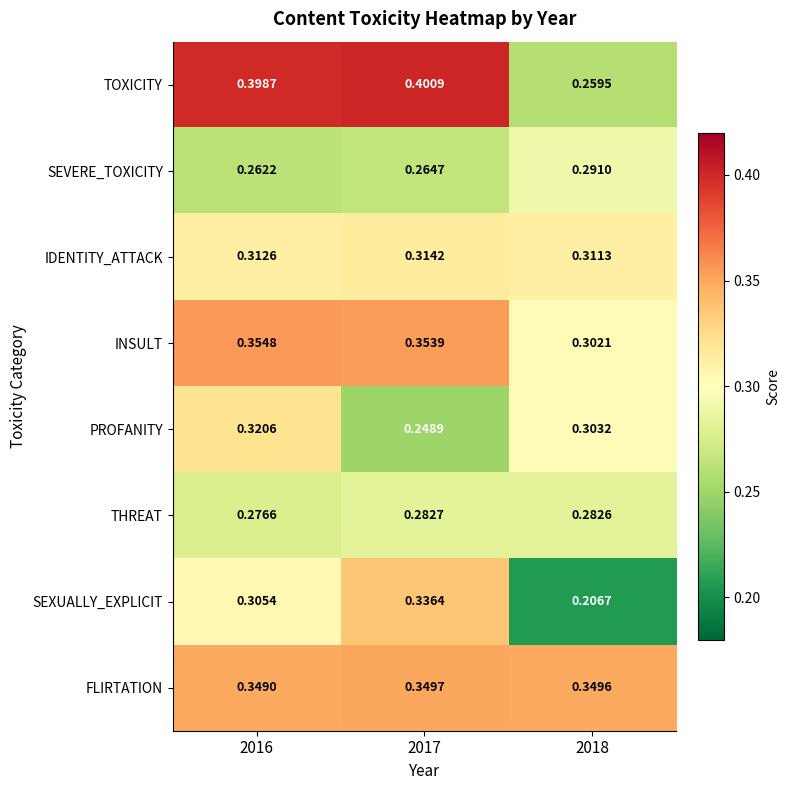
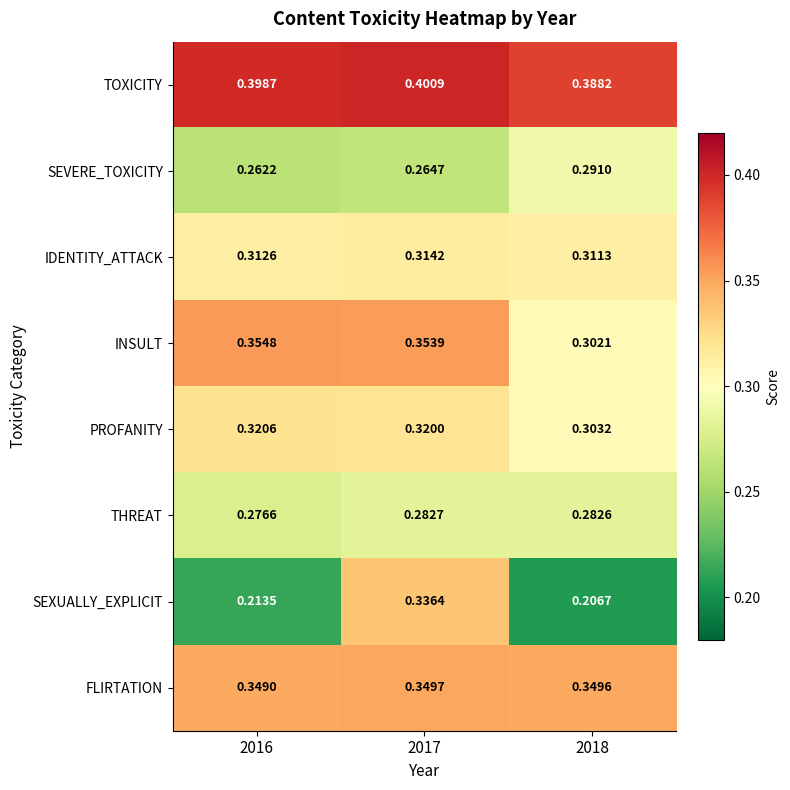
TOXICITY, 2018: 0.2595 -> 0.3882
PROFANITY, 2017: 0.2489 -> 0.3200
SEXUALLY_EXPLICIT, 2016: 0.3054 -> 0.2135
